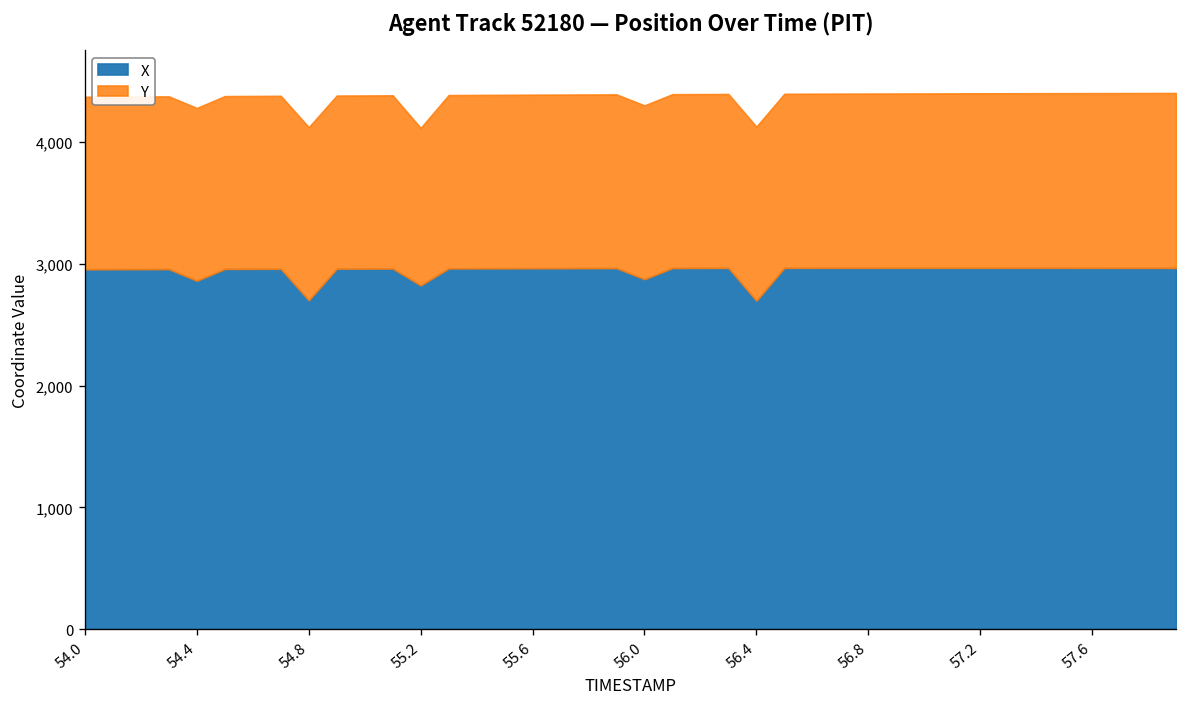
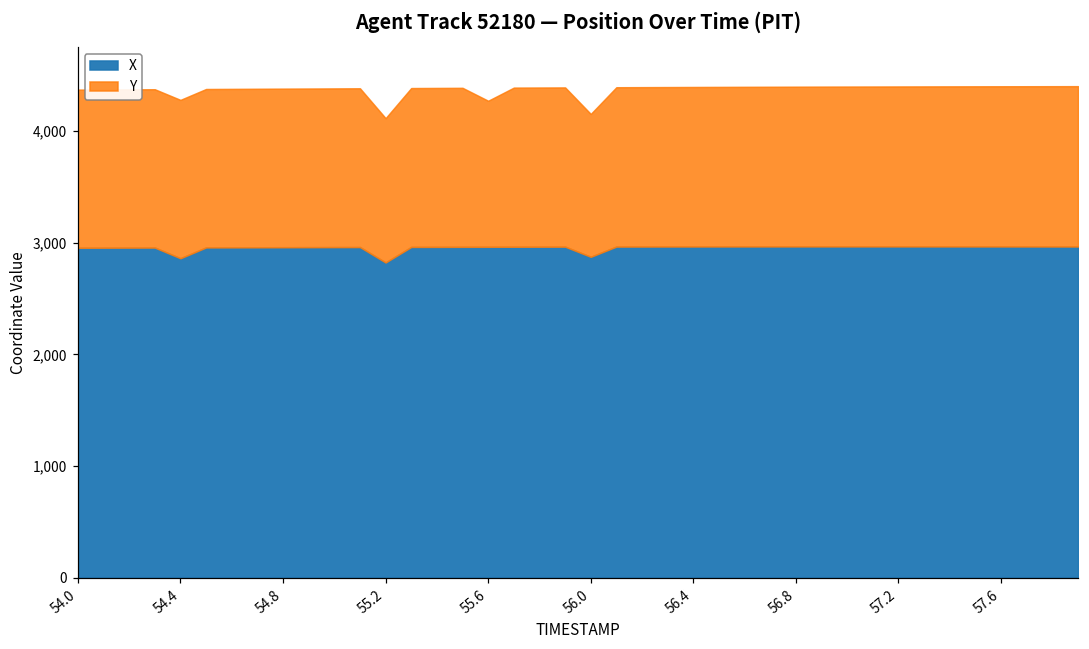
X, 54.8: 2,700 -> 2,960
Y, 55.6: 1,420 -> 1,310
Y, 56.0: 1,430 -> 1,280
X, 56.4: 2,700 -> 2,970
